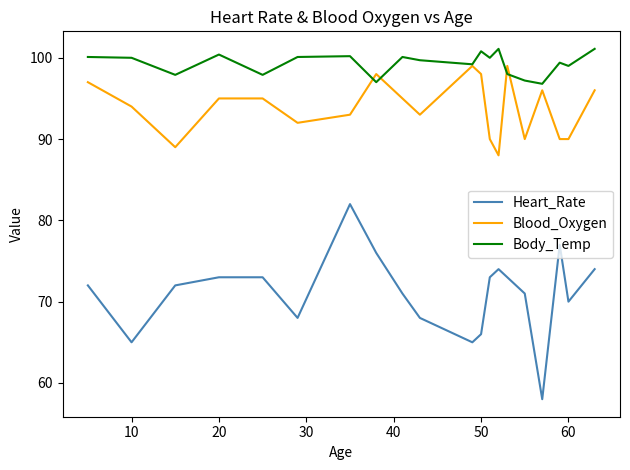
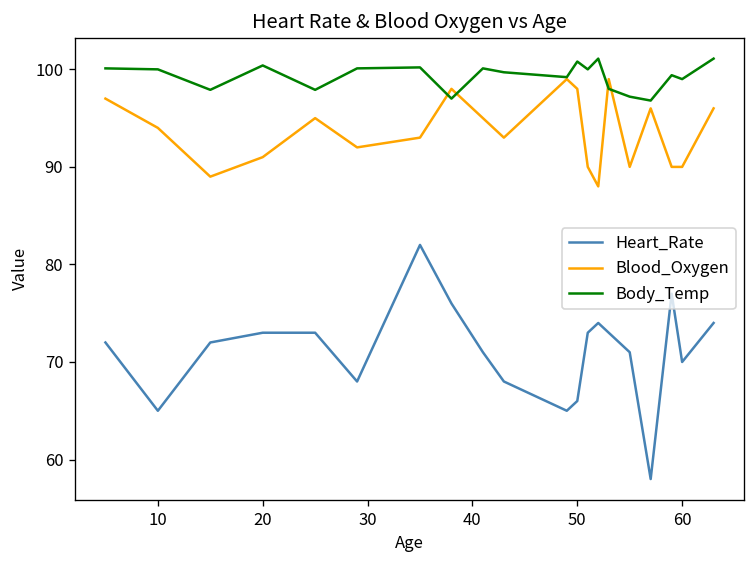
Blood_Oxygen, 20: 95 -> 91
